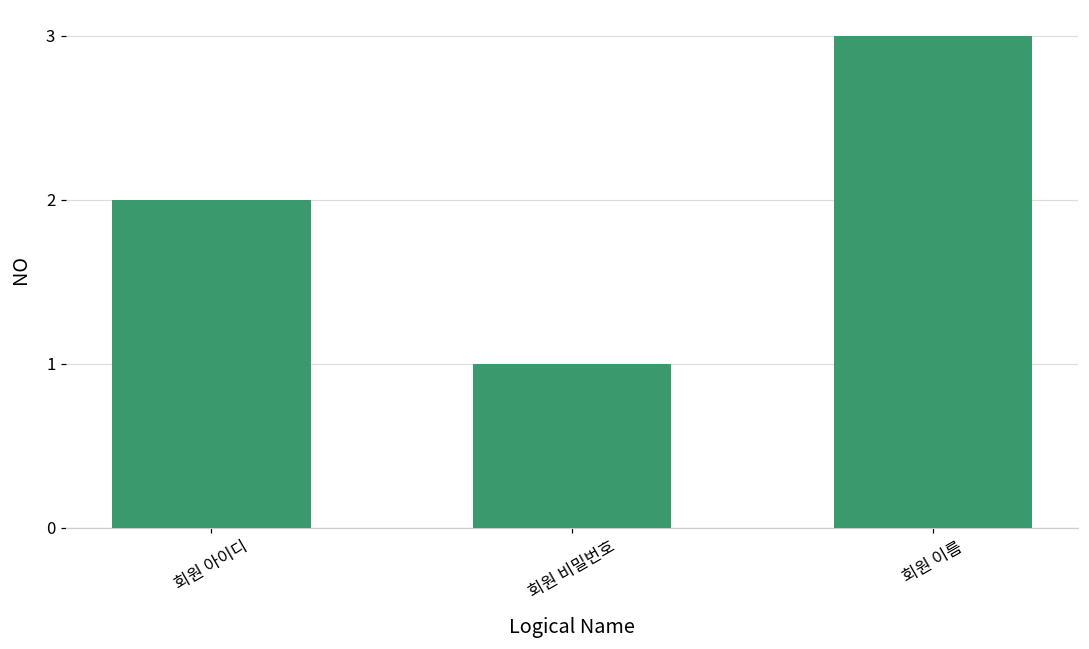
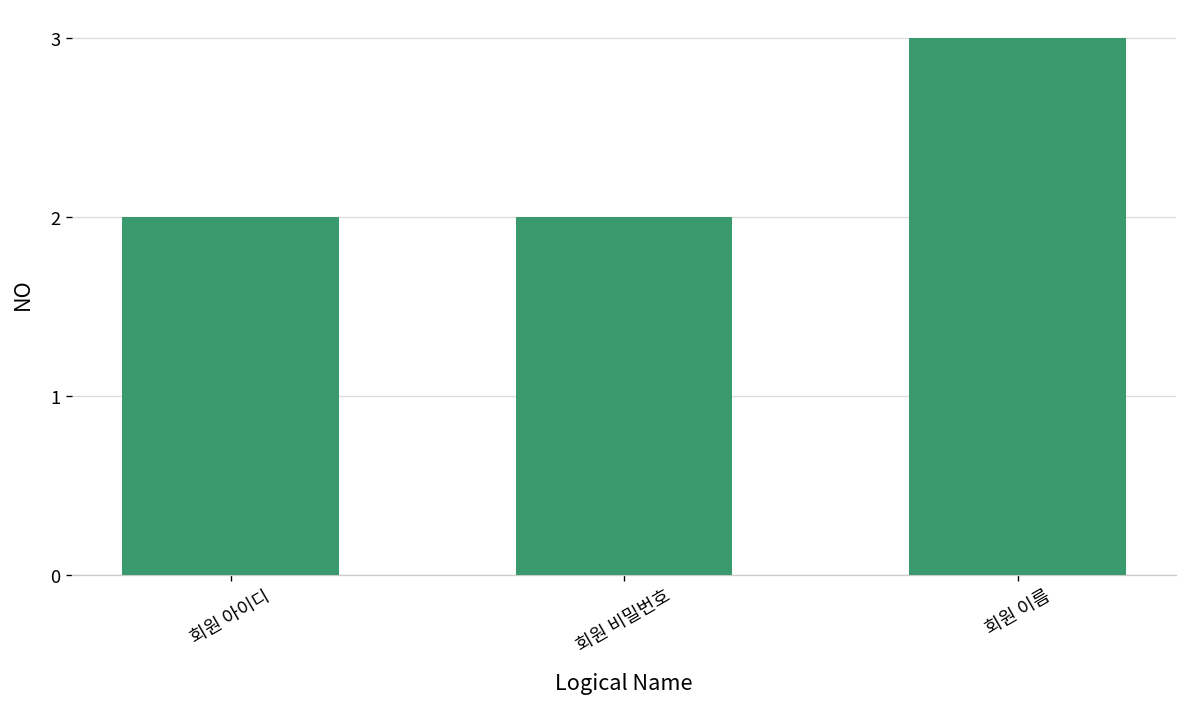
회원 비밀번호: 1 -> 2
